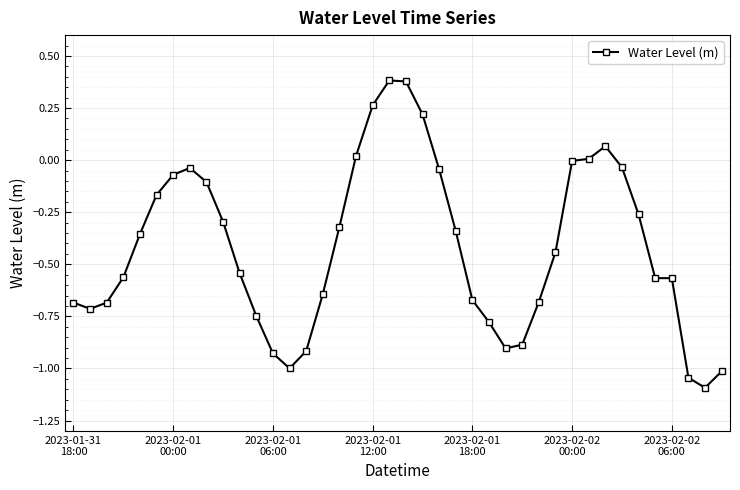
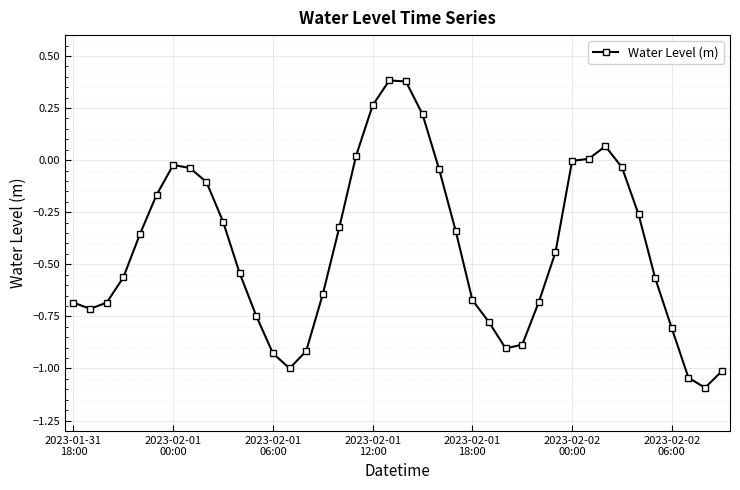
2023-02-01 00:00: -0.07 -> -0.02
2023-02-02 06:00: -0.57 -> -0.81
